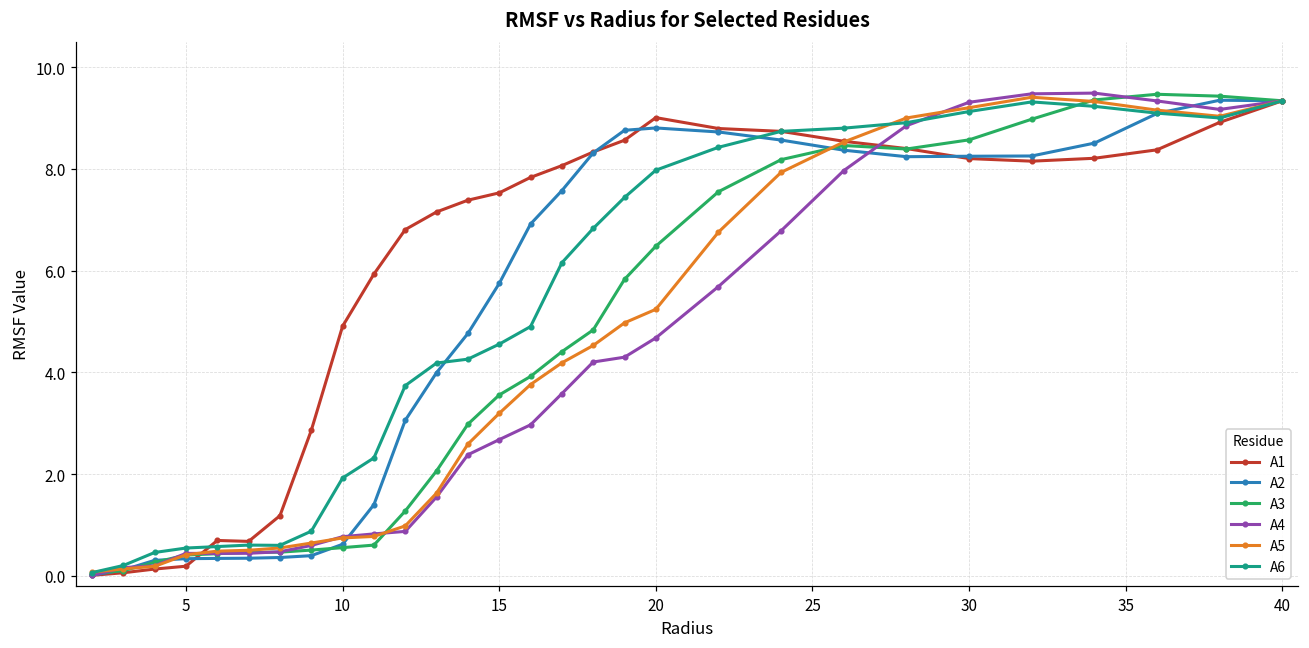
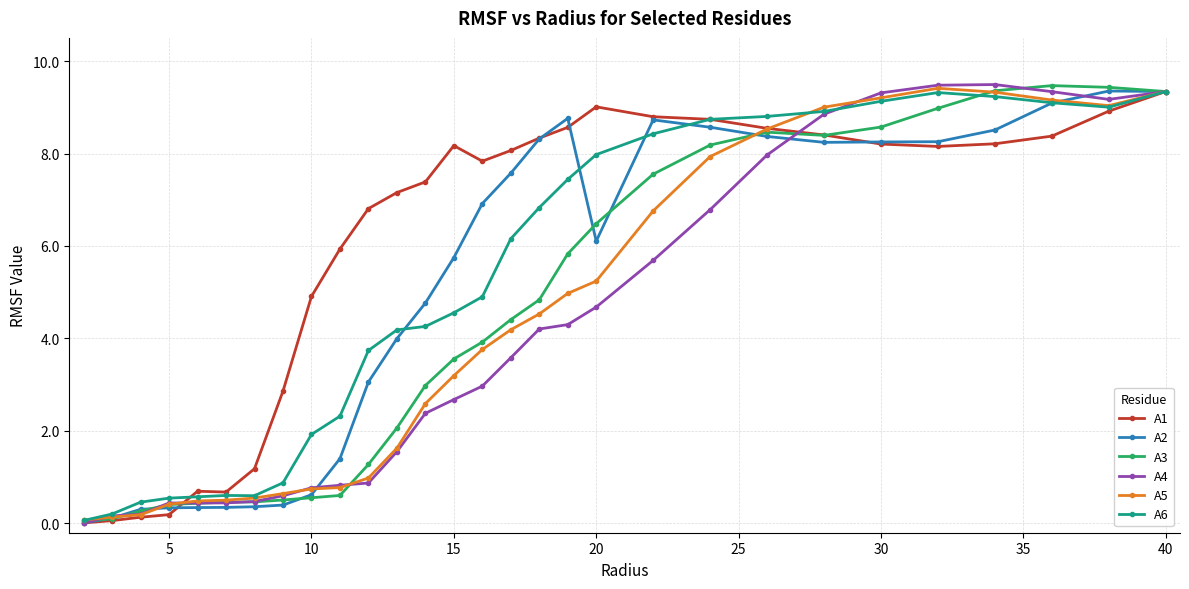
A1, 15: 7.5 -> 8.2
A2, 20: 8.8 -> 6.1
